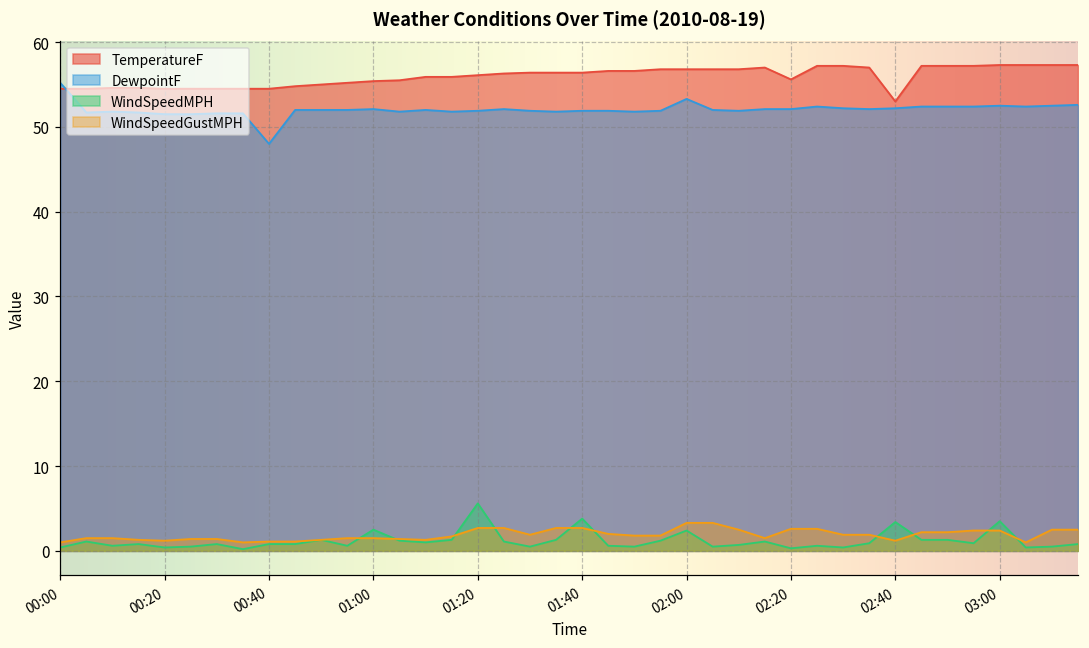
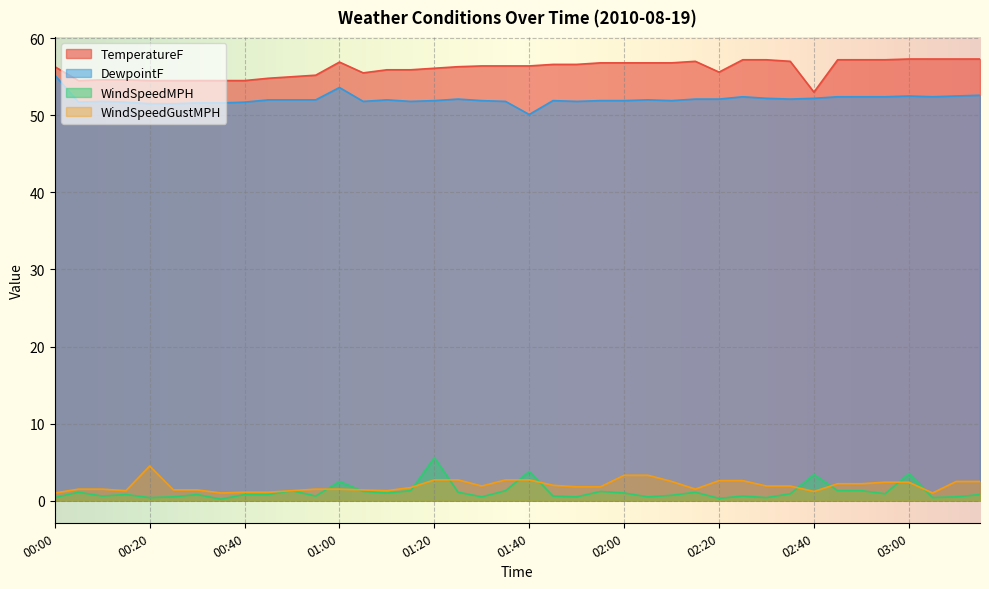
TemperatureF, 00:00: 55 -> 56
WindSpeedGustMPH, 00:20: 1 -> 5
DewpointF, 00:40: 48 -> 52
TemperatureF, 01:00: 55 -> 57
DewpointF, 01:00: 52 -> 54
DewpointF, 01:40: 52 -> 50
DewpointF, 02:00: 53 -> 52
WindSpeedMPH, 02:00: 2 -> 1
